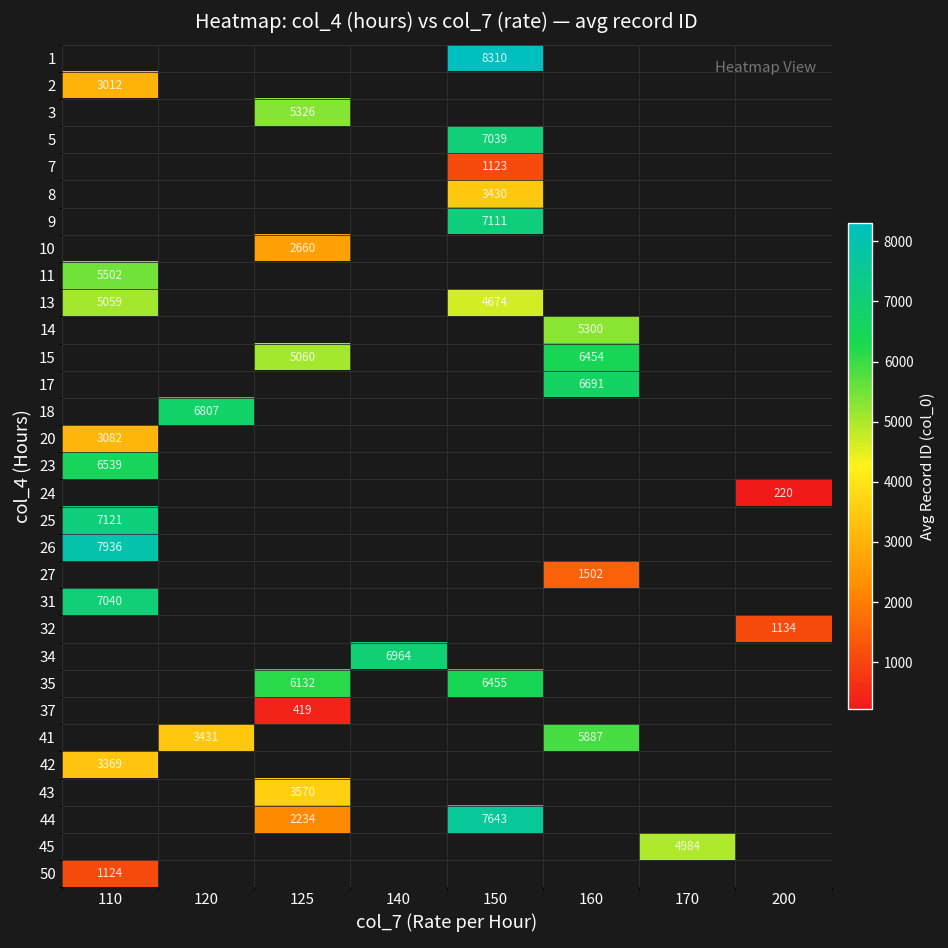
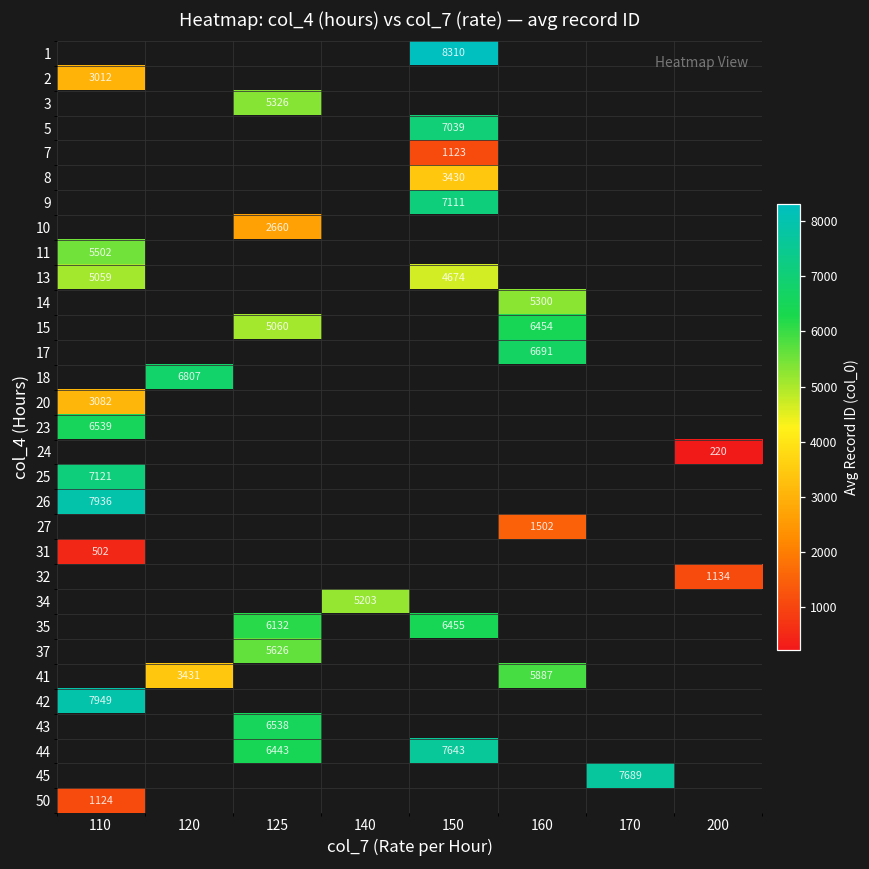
31, 110: 7040 -> 502
34, 140: 6964 -> 5203
37, 125: 419 -> 5626
42, 110: 3369 -> 7949
43, 125: 3570 -> 6538
44, 125: 2234 -> 6443
45, 170: 4984 -> 7689
